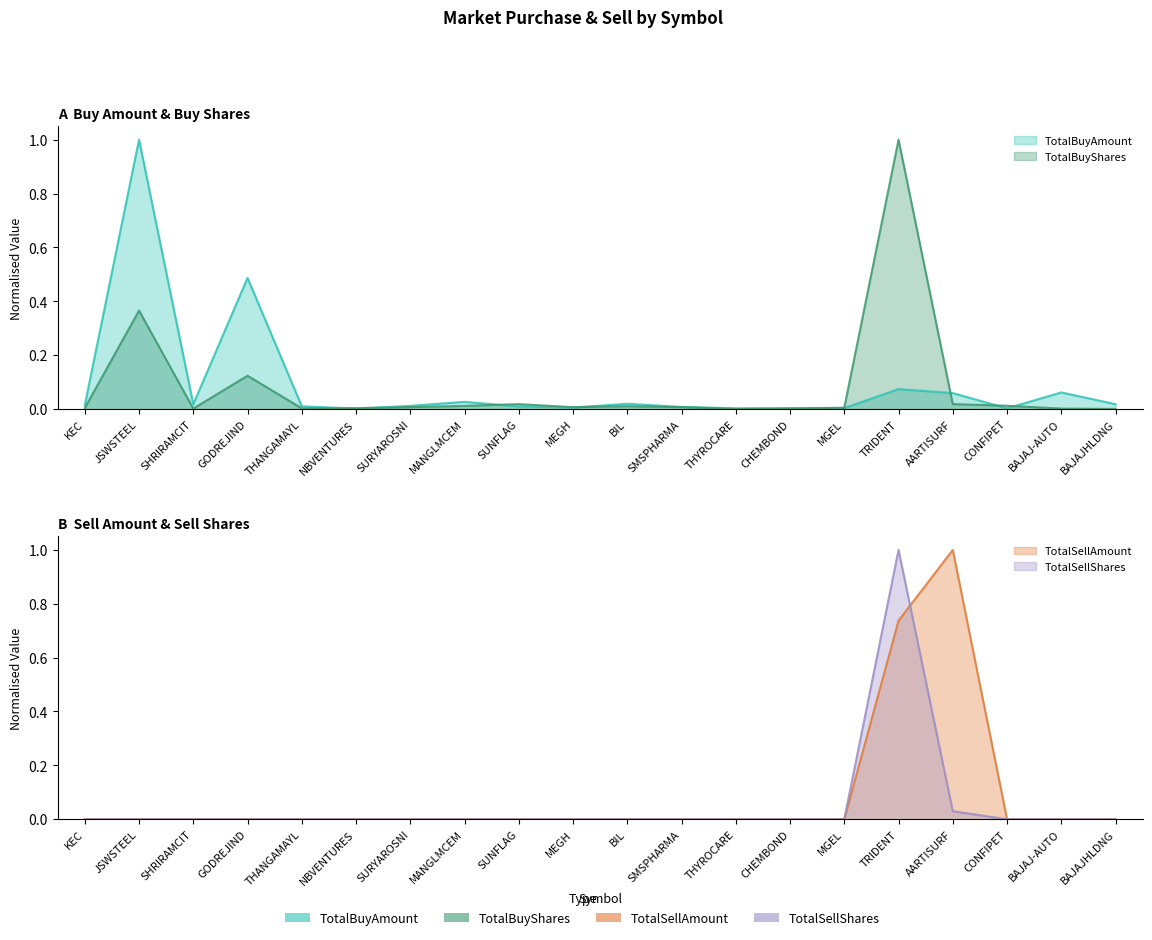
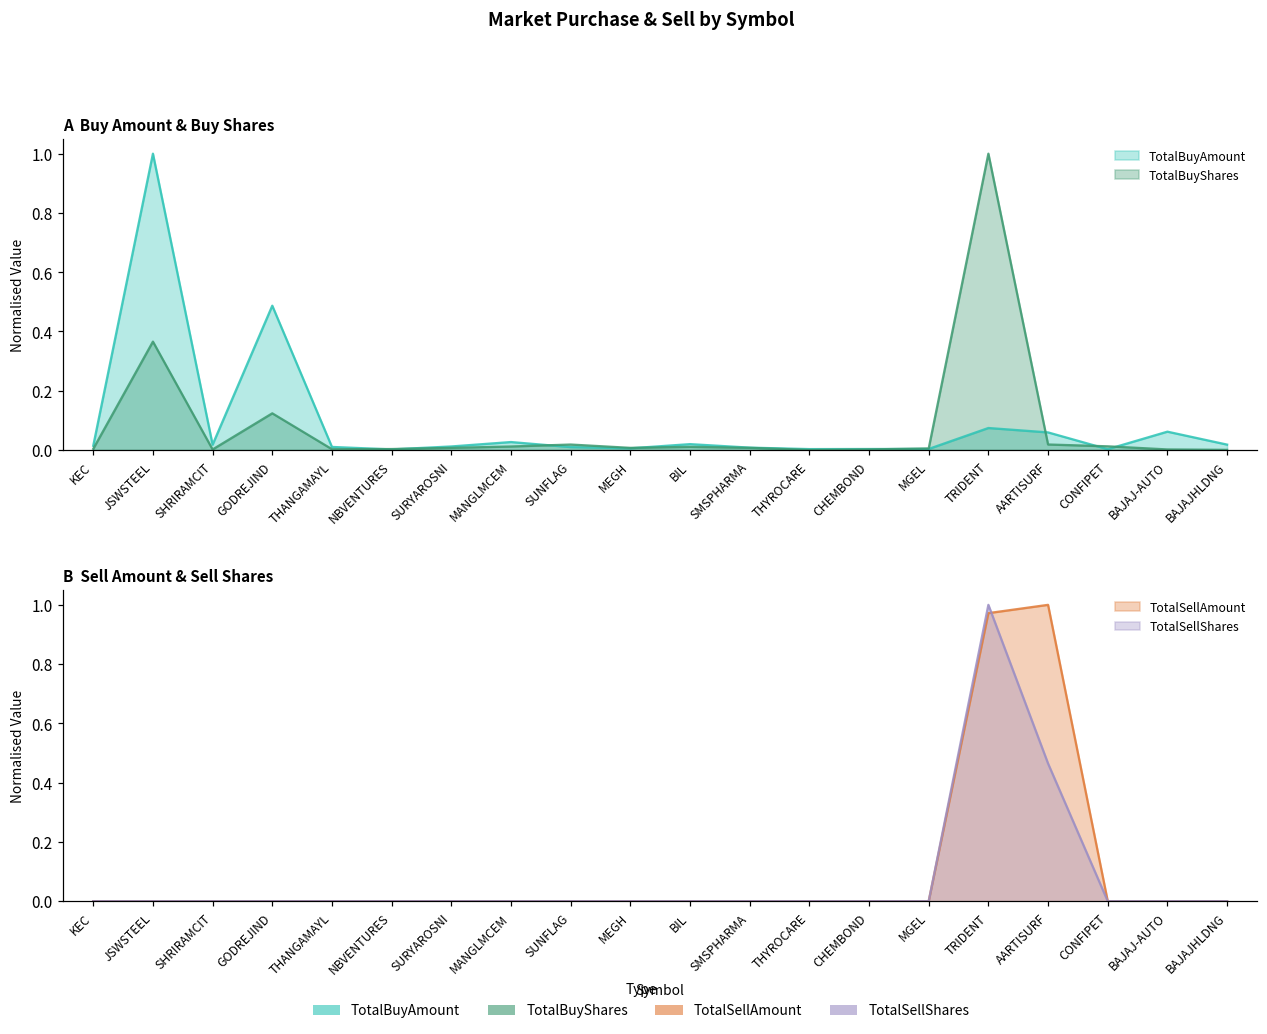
B Sell Amount & Sell Shares, TotalSellAmount, TRIDENT: 0.74 -> 0.97
B Sell Amount & Sell Shares, TotalSellShares, AARTISURF: 0.03 -> 0.46
